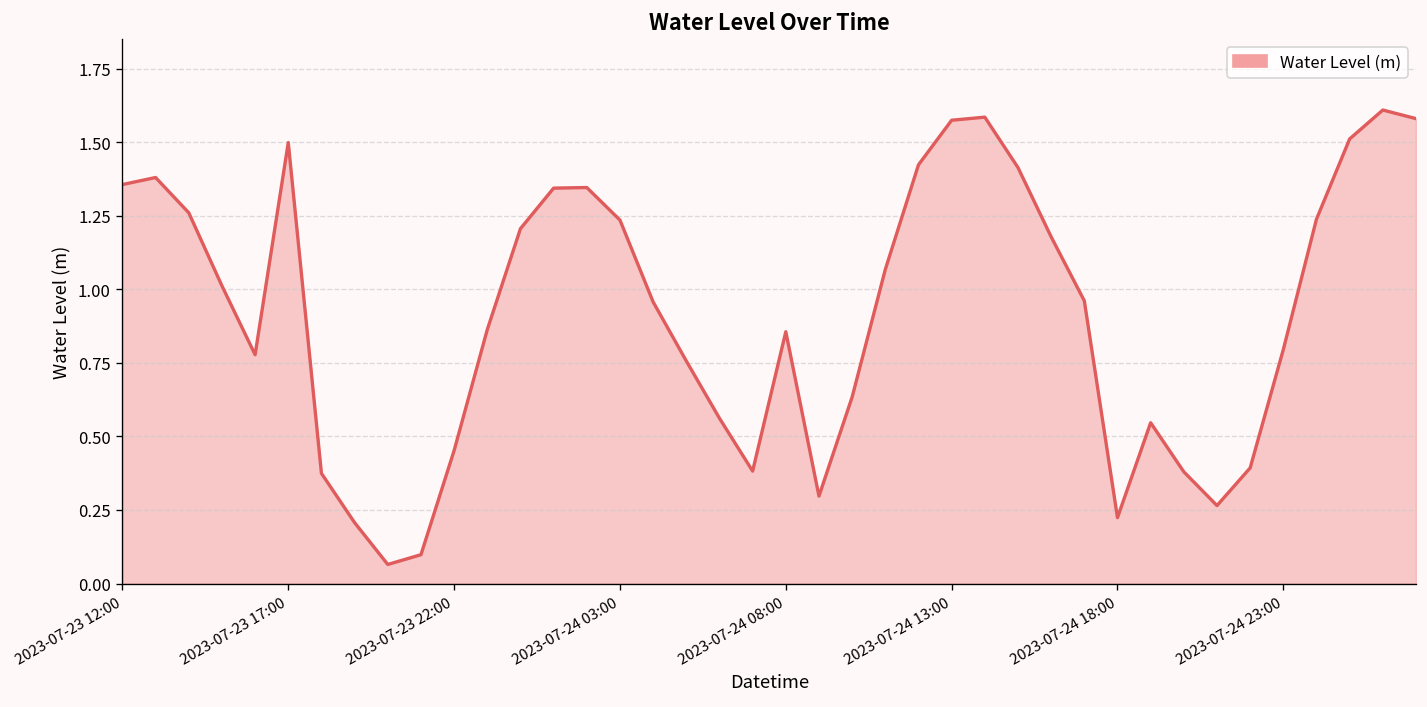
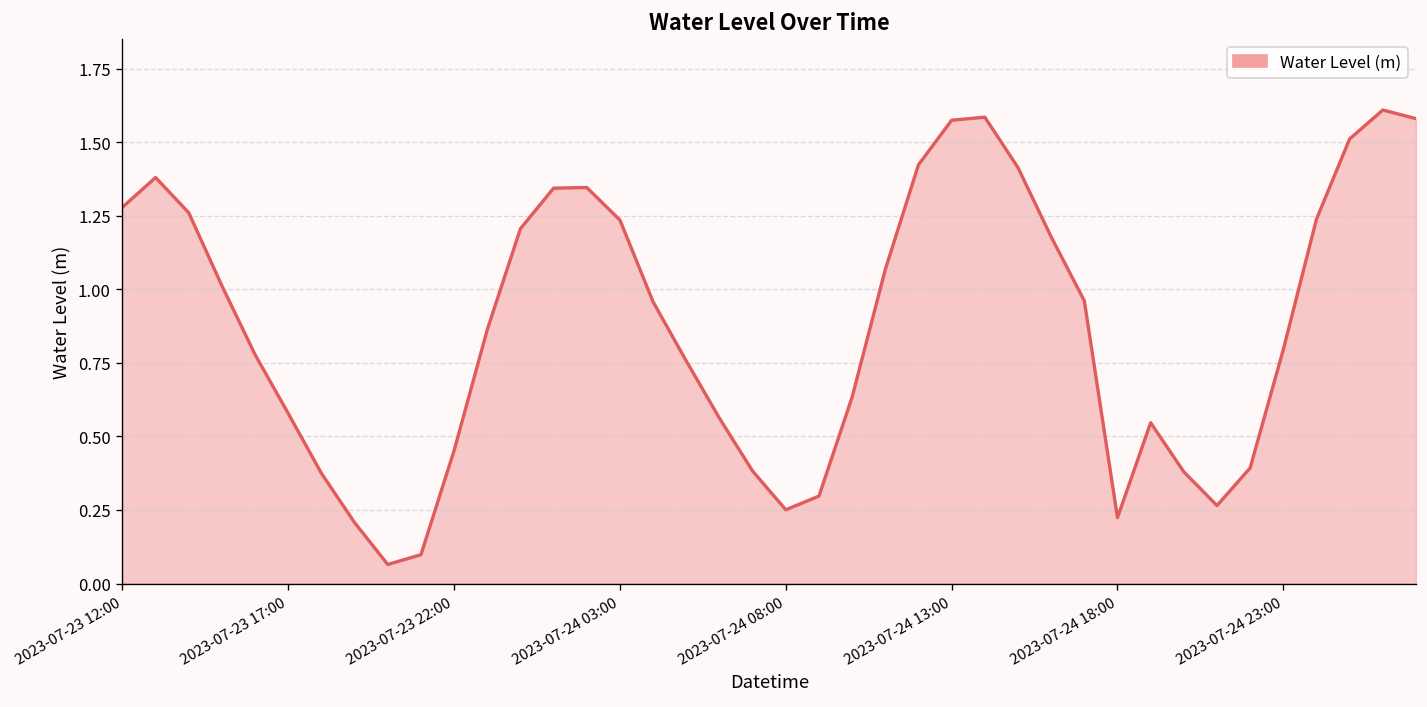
2023-07-23 12:00: 1.36 -> 1.28
2023-07-23 17:00: 1.50 -> 0.58
2023-07-24 08:00: 0.86 -> 0.25
